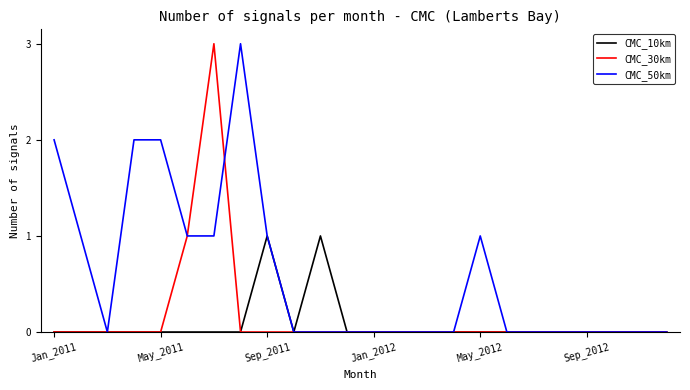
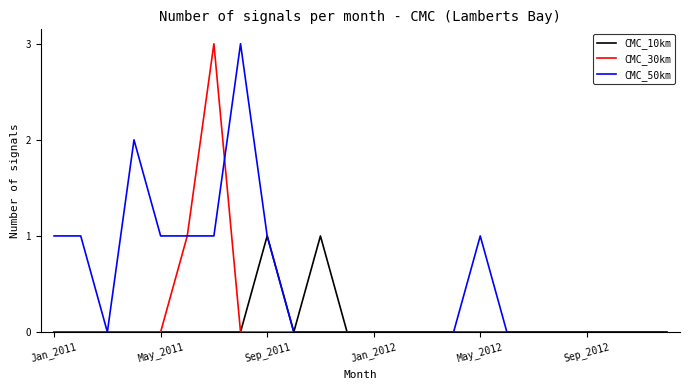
CMC_50km, Jan_2011: 2 -> 1
CMC_50km, May_2011: 2 -> 1
